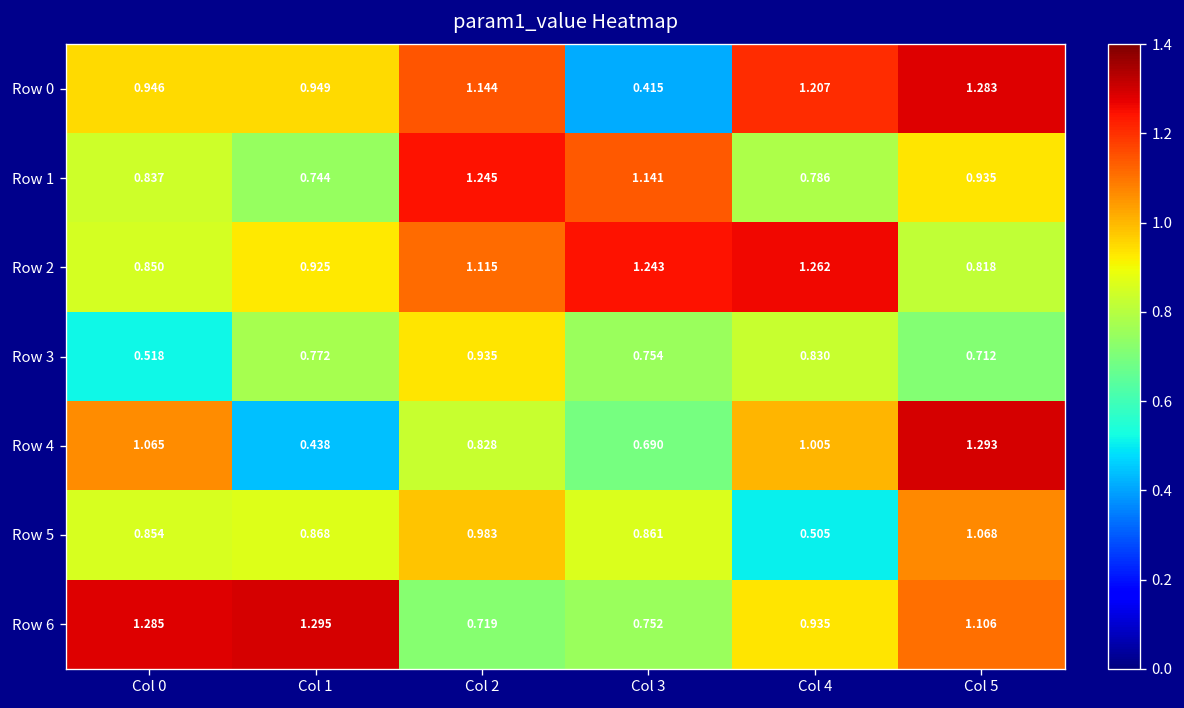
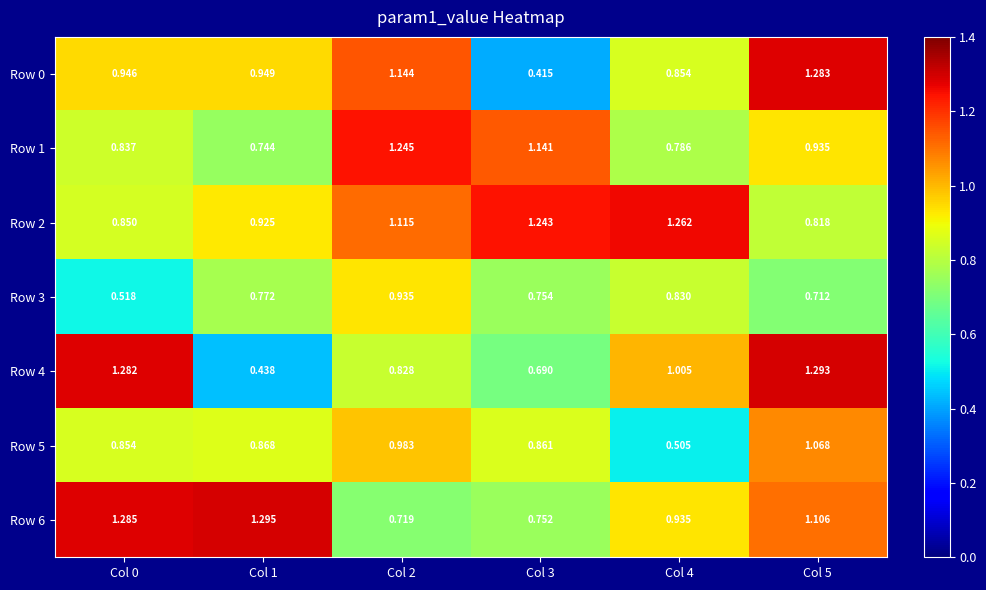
Row 0, Col 4: 1.207 -> 0.854
Row 4, Col 0: 1.065 -> 1.282
